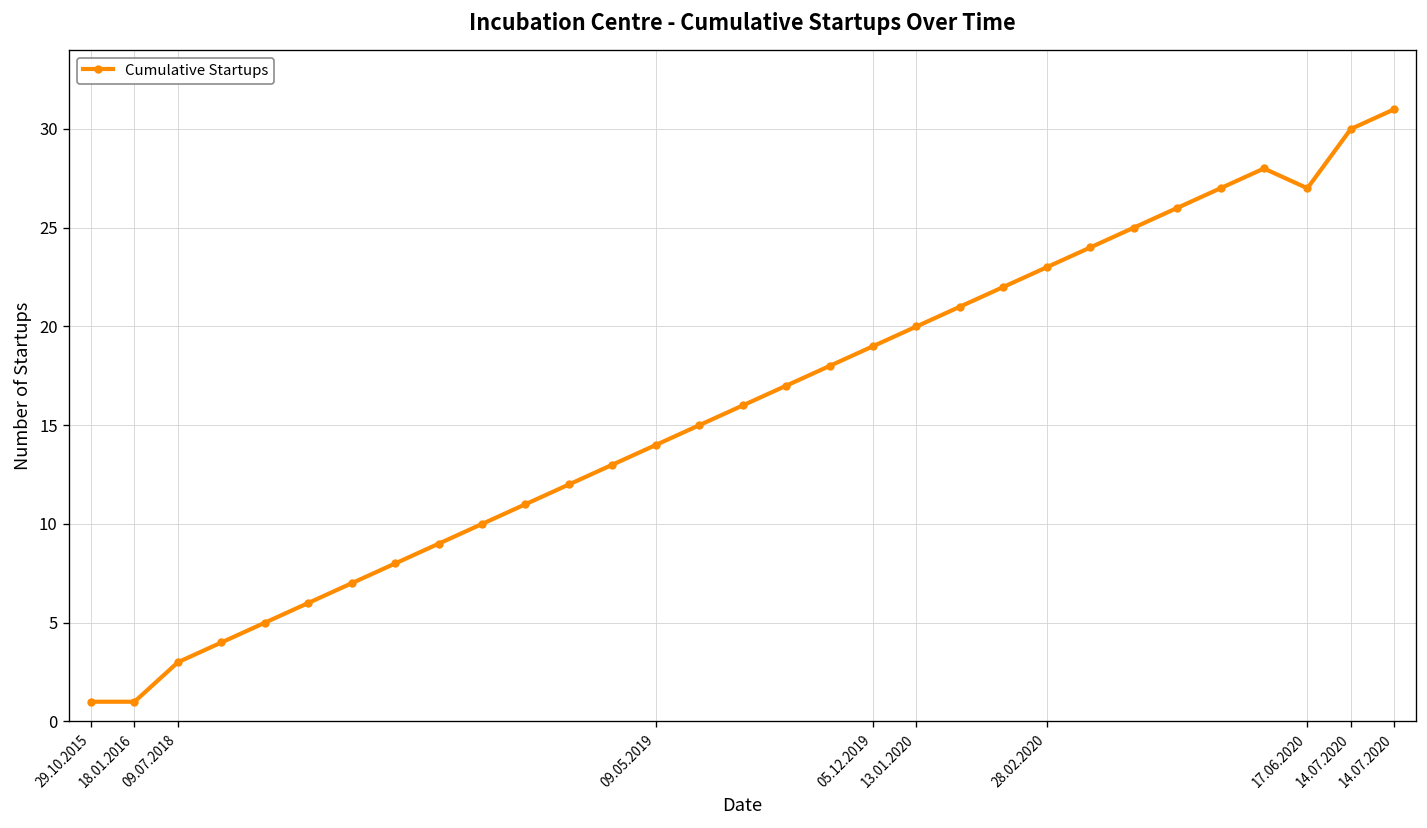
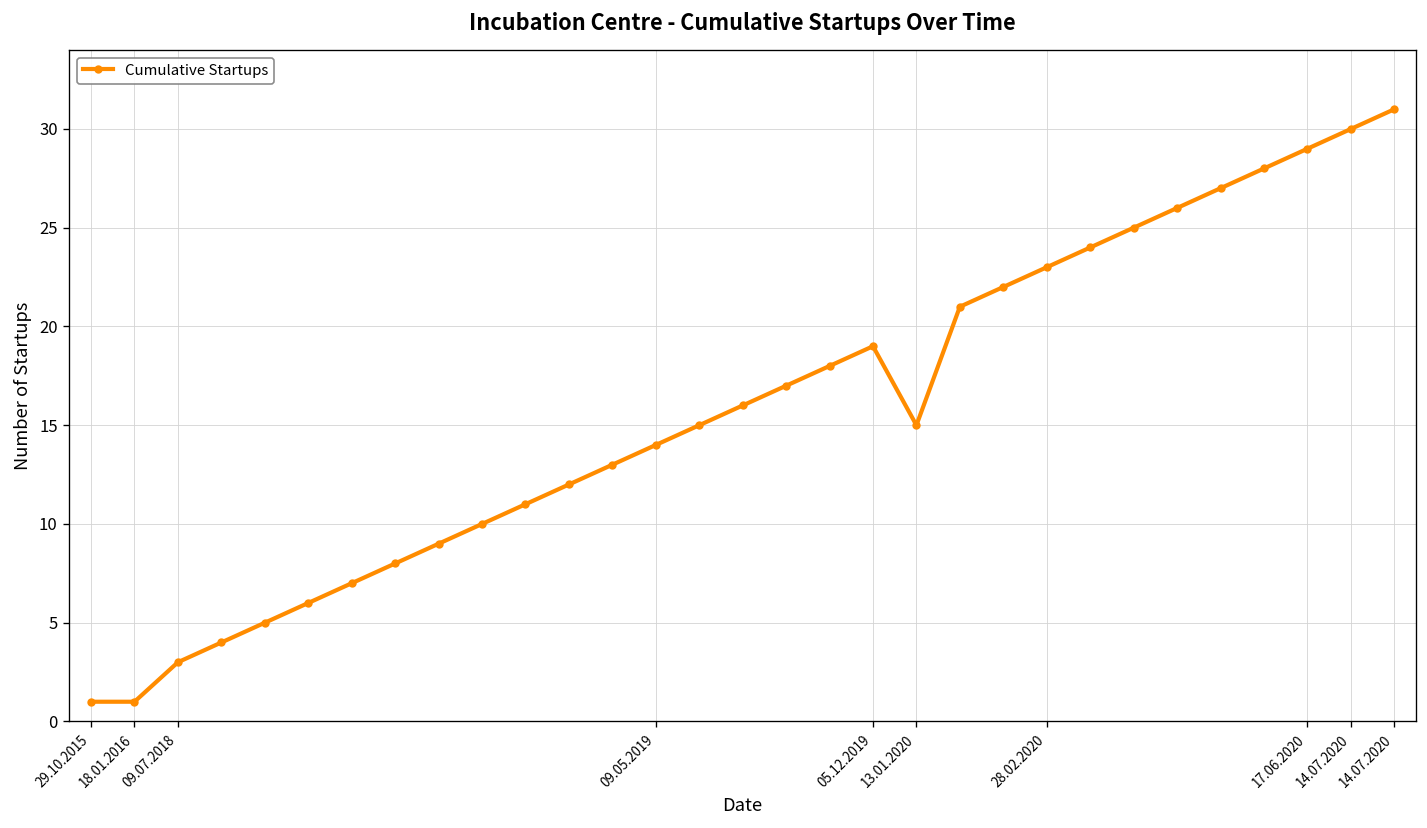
13.01.2020: 20 -> 15
17.06.2020: 27 -> 29
